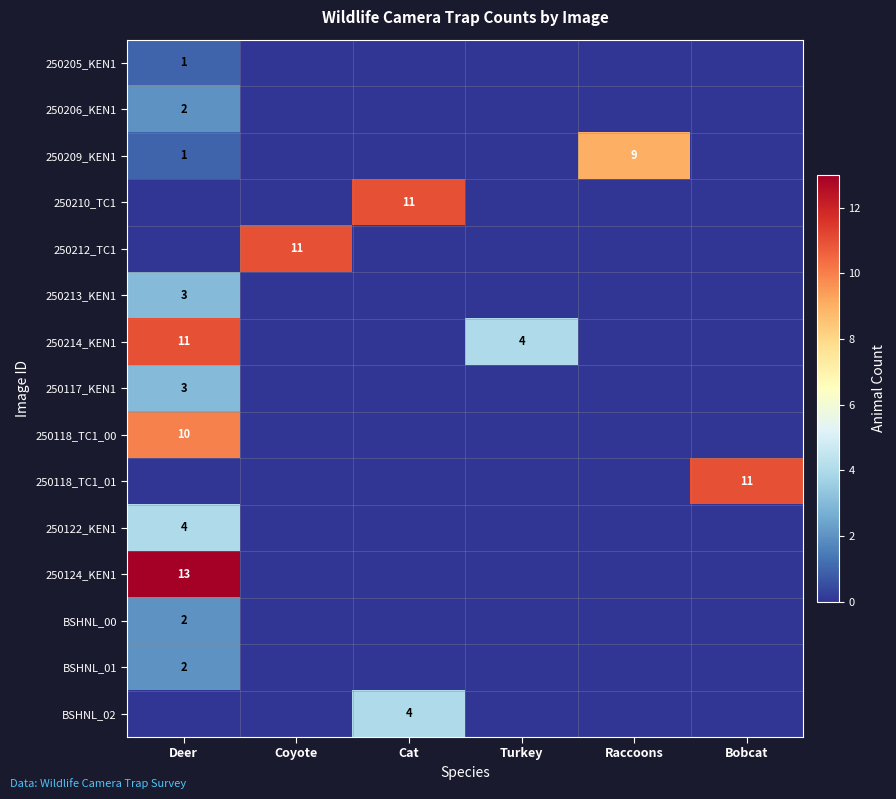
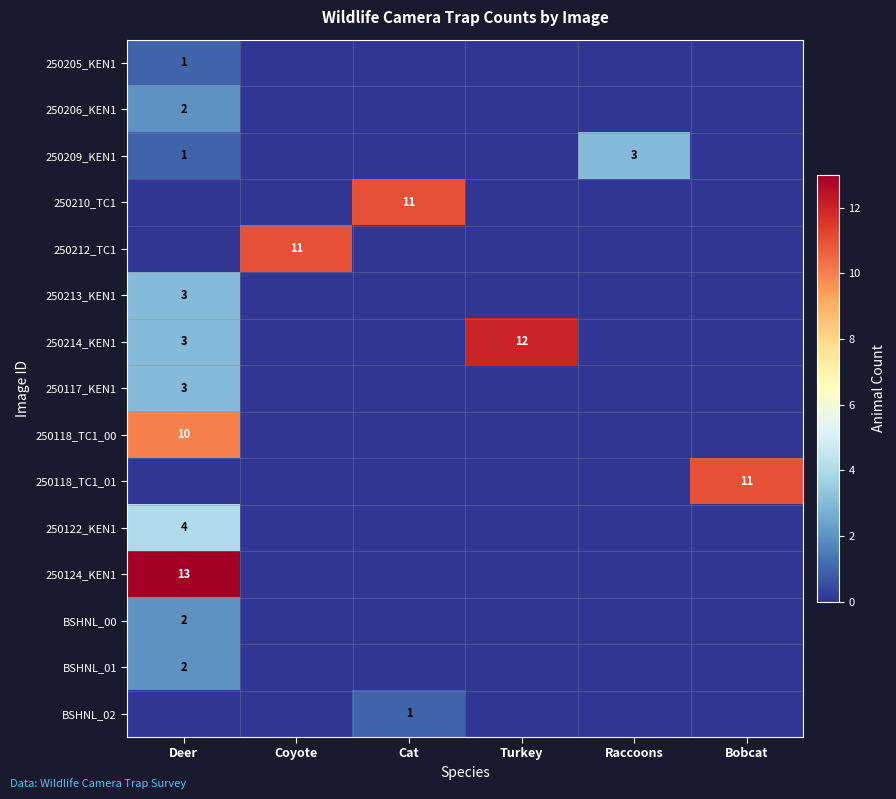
250209_KEN1, Raccoons: 9 -> 3
250214_KEN1, Deer: 11 -> 3
250214_KEN1, Turkey: 4 -> 12
BSHNL_02, Cat: 4 -> 1
